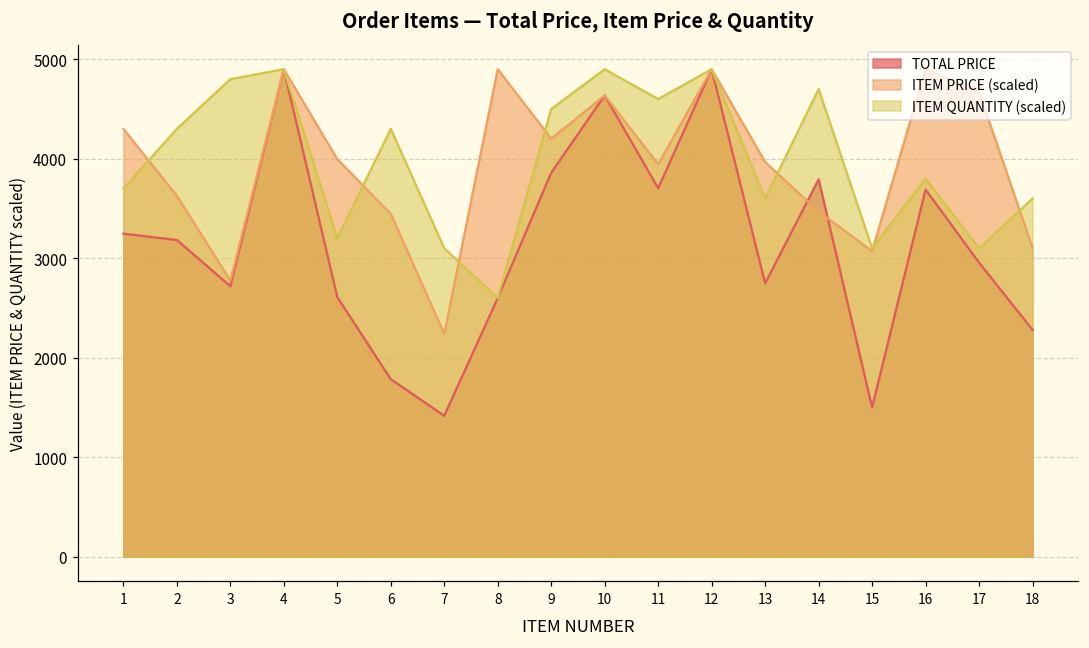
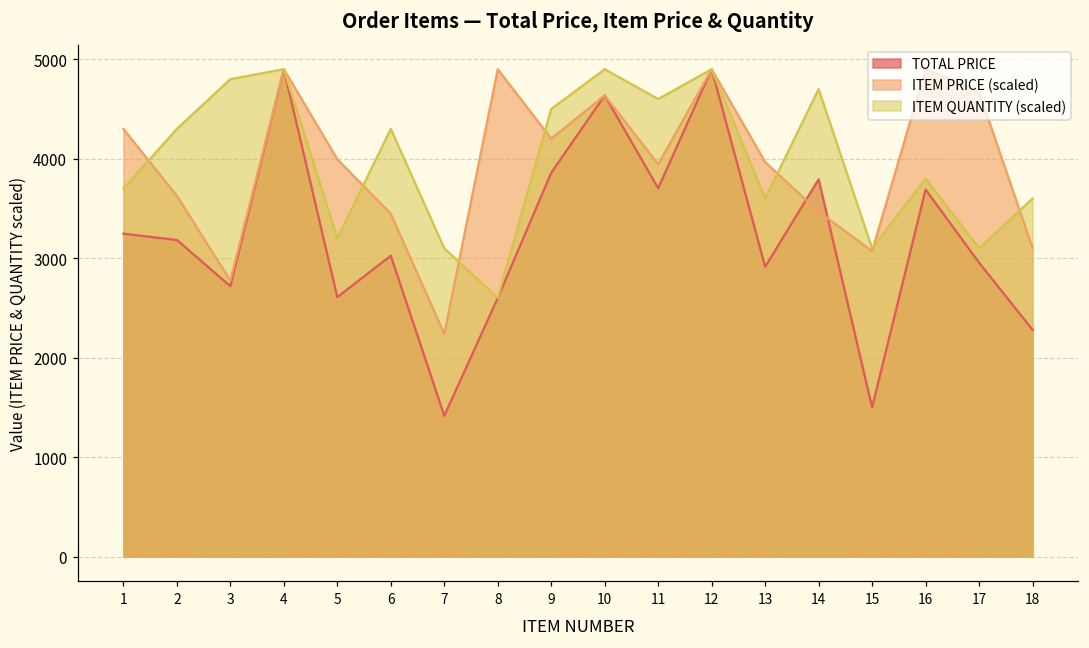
TOTAL PRICE, 6: 1800 -> 3000
TOTAL PRICE, 13: 2700 -> 2900
